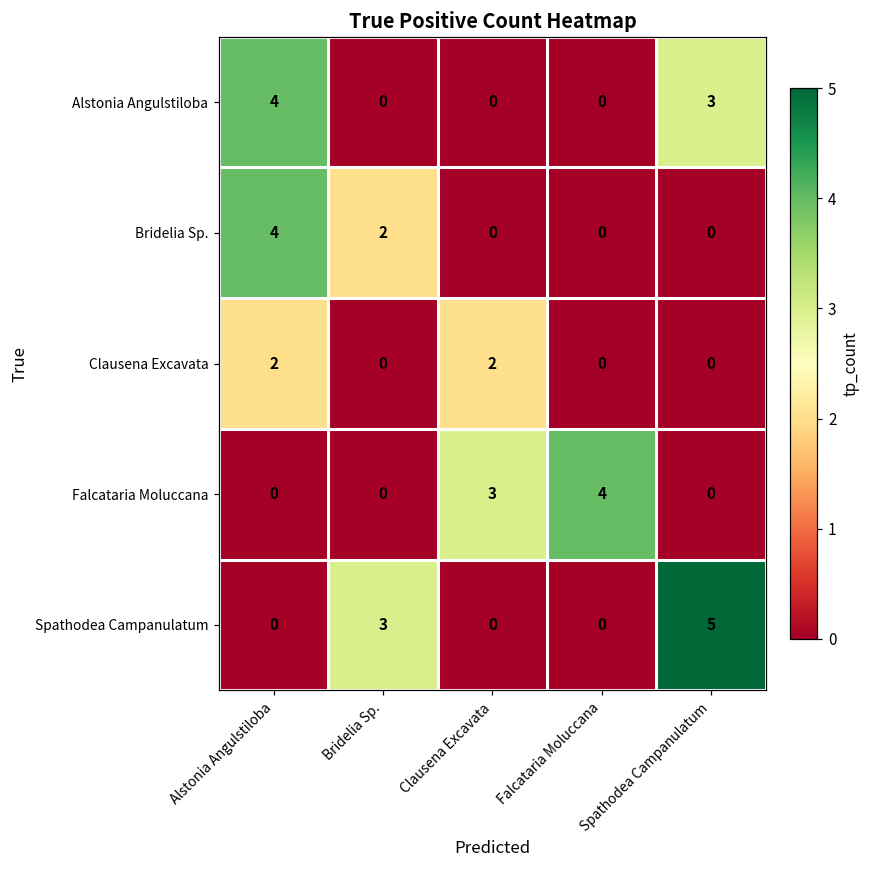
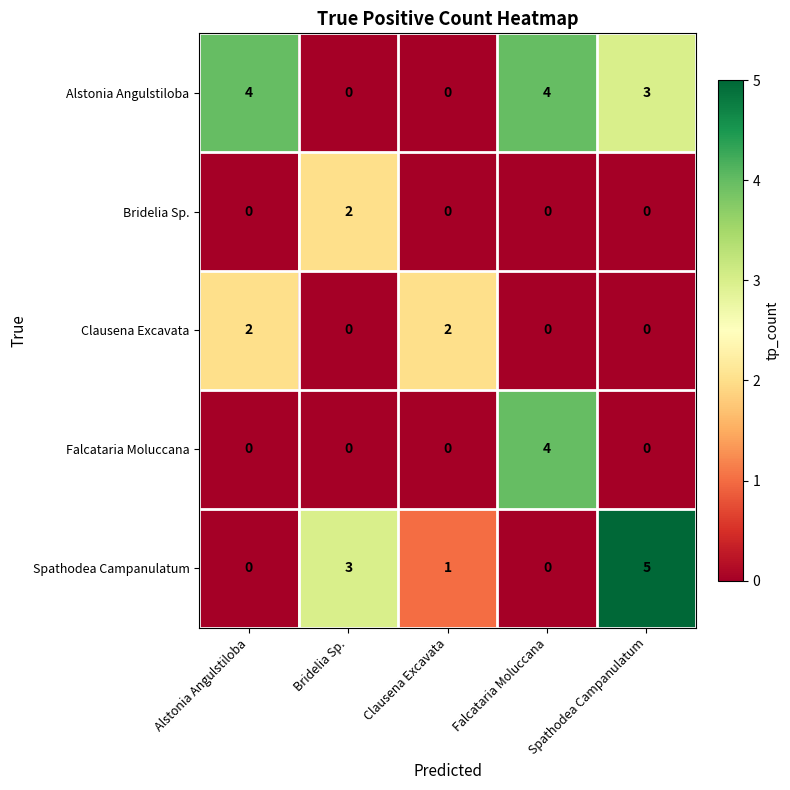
Alstonia Angulstiloba, Falcataria Moluccana: 0 -> 4
Bridelia Sp., Alstonia Angulstiloba: 4 -> 0
Falcataria Moluccana, Clausena Excavata: 3 -> 0
Spathodea Campanulatum, Clausena Excavata: 0 -> 1
